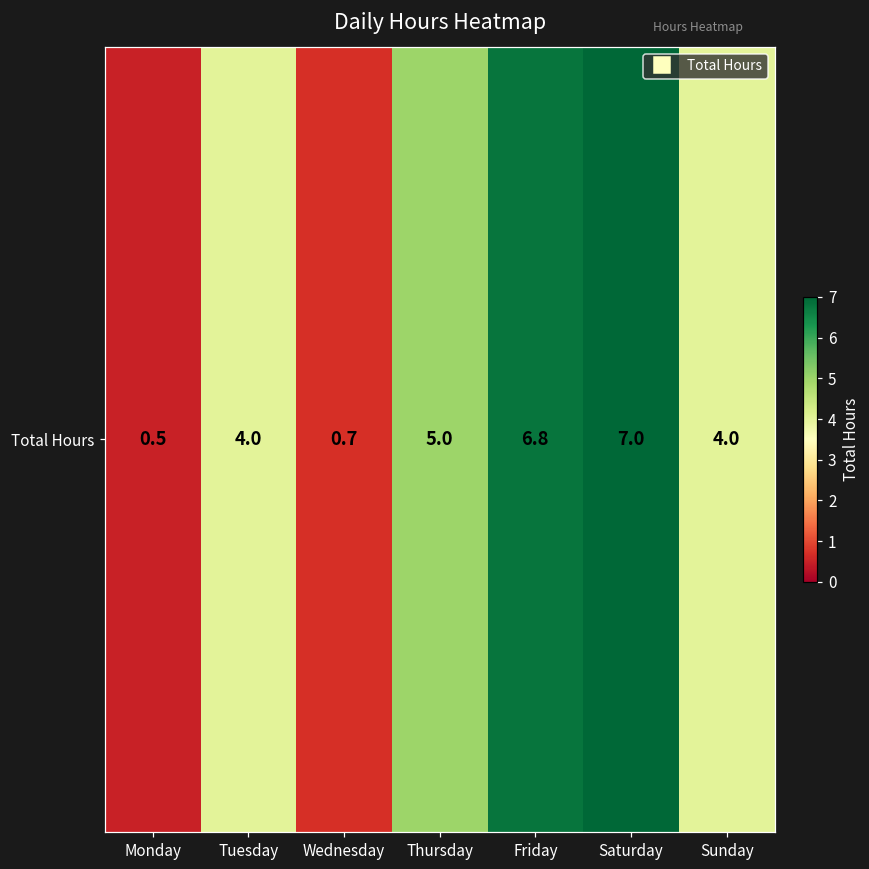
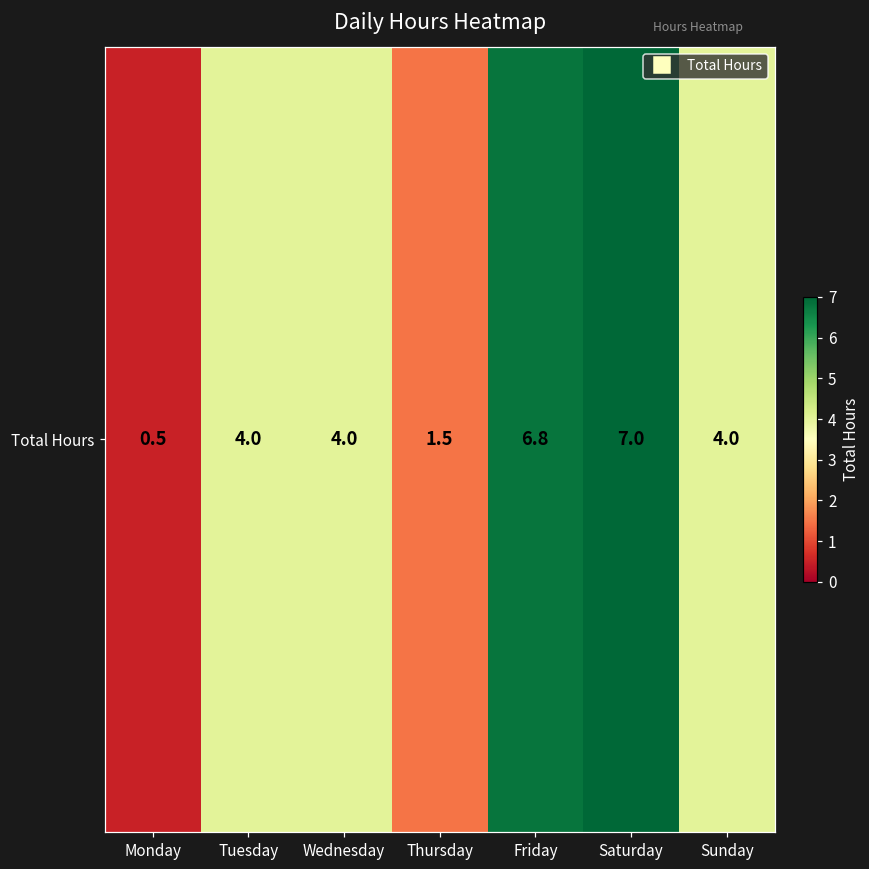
Total Hours, Wednesday: 0.7 -> 4.0
Total Hours, Thursday: 5.0 -> 1.5
